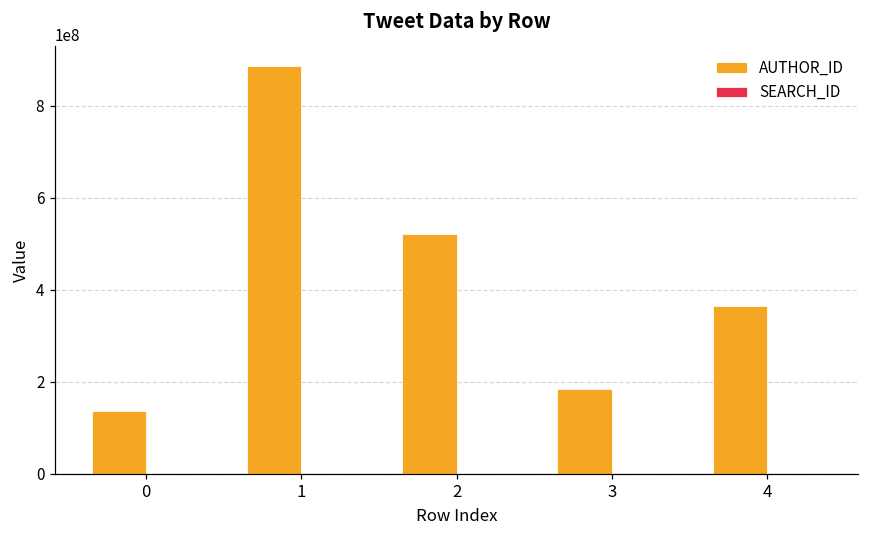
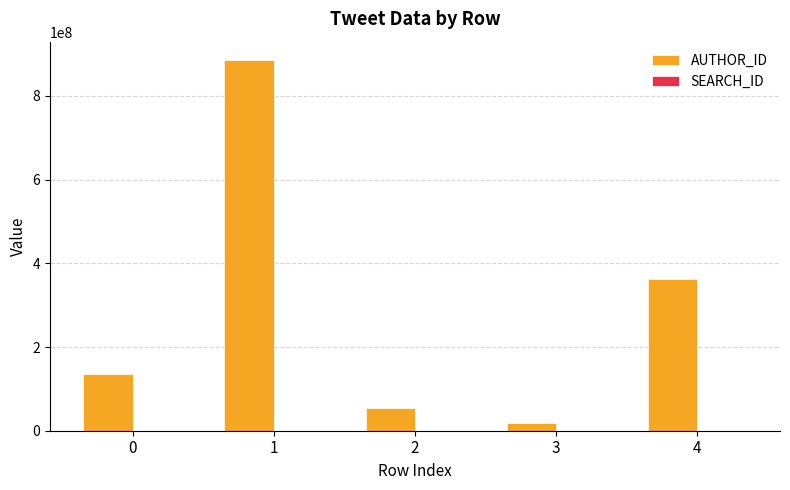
AUTHOR_ID, 2: 520000000 -> 50000000
AUTHOR_ID, 3: 180000000 -> 20000000
